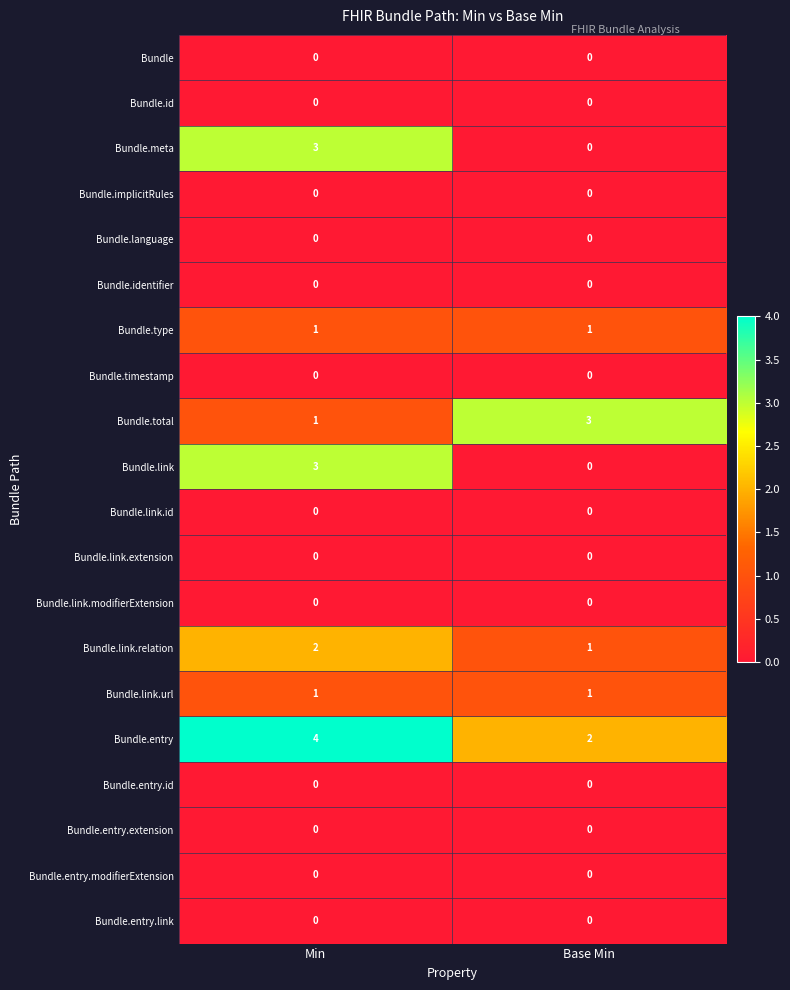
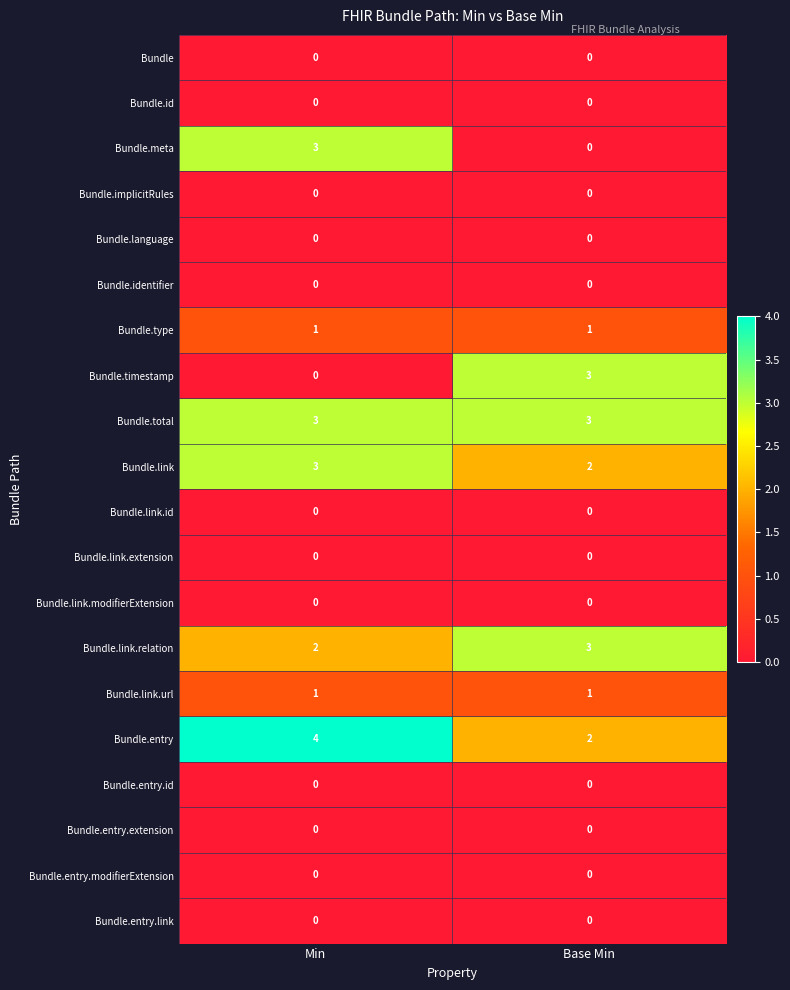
Bundle.timestamp, Base Min: 0 -> 3
Bundle.total, Min: 1 -> 3
Bundle.link, Base Min: 0 -> 2
Bundle.link.relation, Base Min: 1 -> 3
